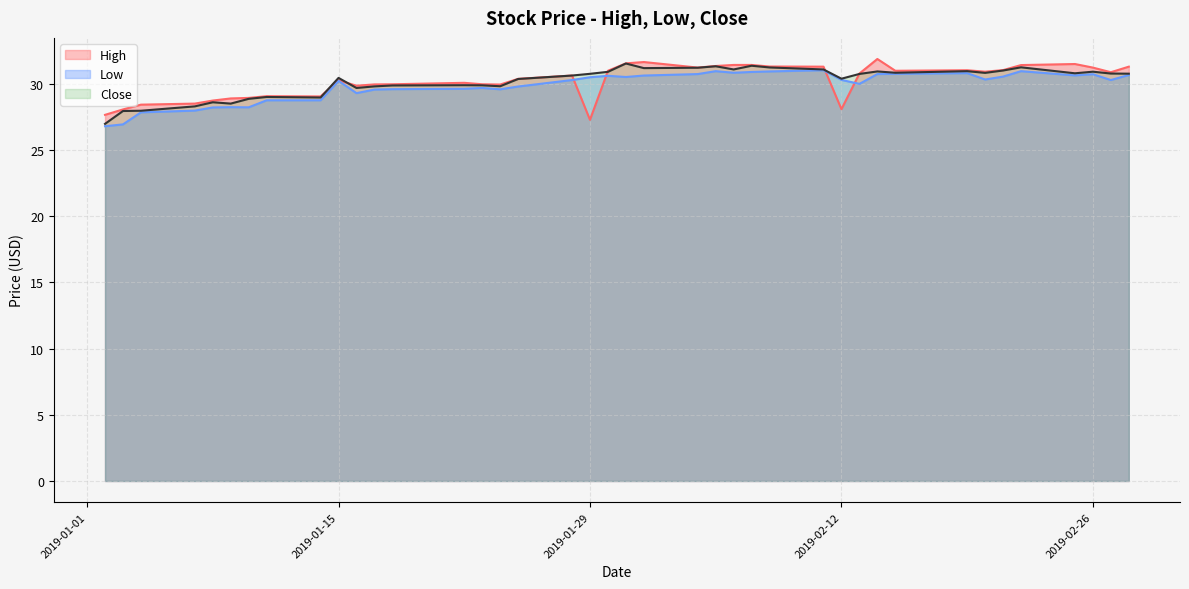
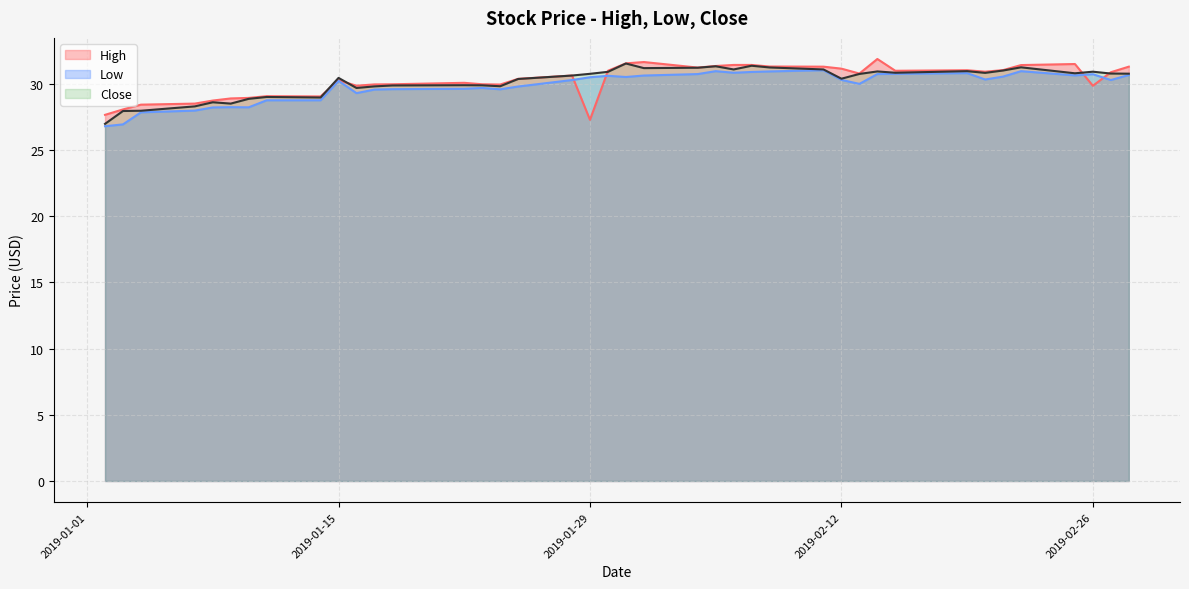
High, 2019-02-12: 28.1 -> 31.1
High, 2019-02-26: 31.2 -> 29.9
